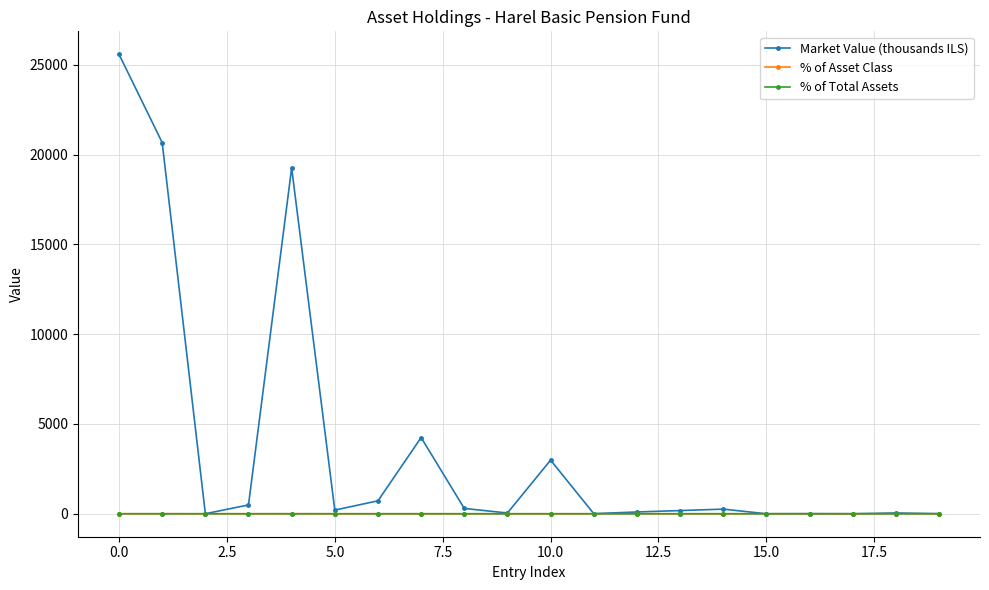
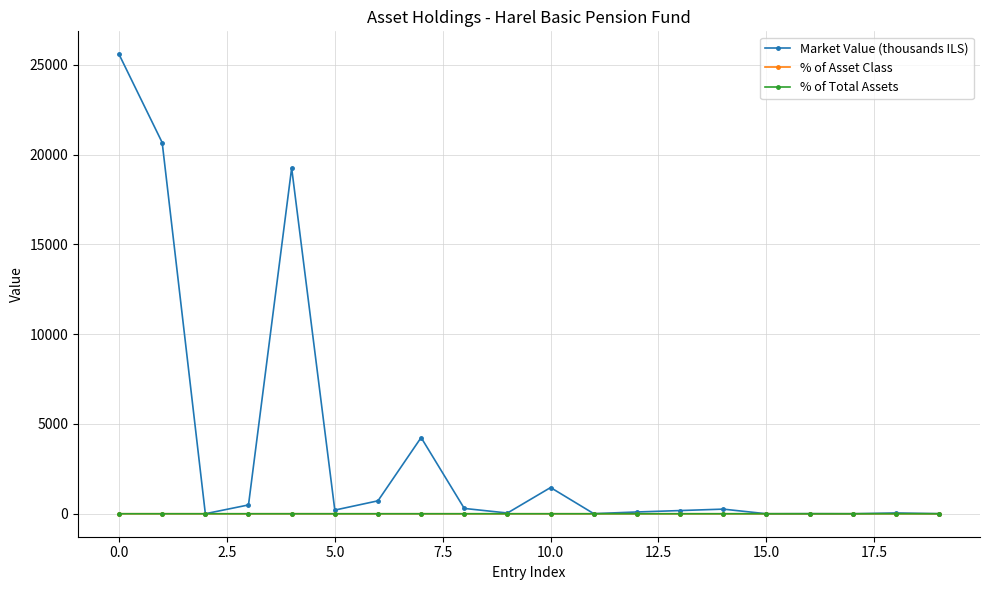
Market Value (thousands ILS), 10.0: 3000 -> 1500
